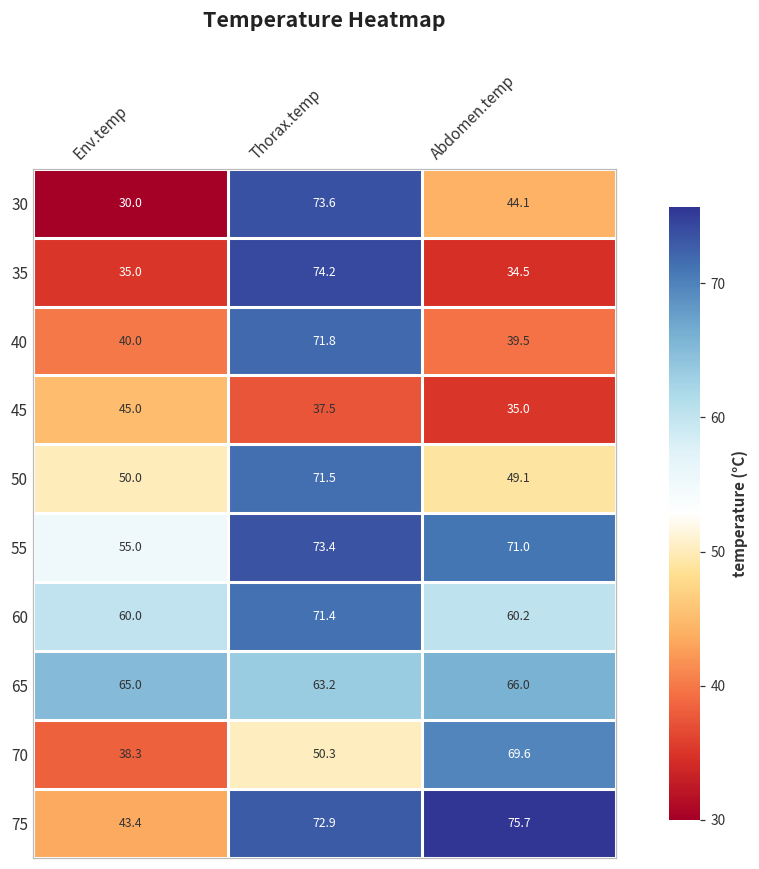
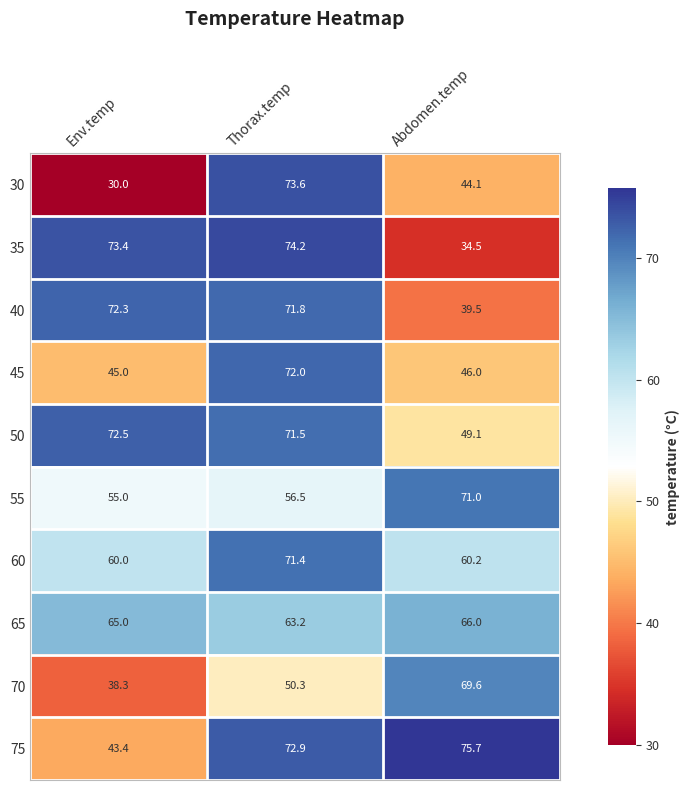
35, Env.temp: 35.0 -> 73.4
40, Env.temp: 40.0 -> 72.3
45, Thorax.temp: 37.5 -> 72.0
45, Abdomen.temp: 35.0 -> 46.0
50, Env.temp: 50.0 -> 72.5
55, Thorax.temp: 73.4 -> 56.5
